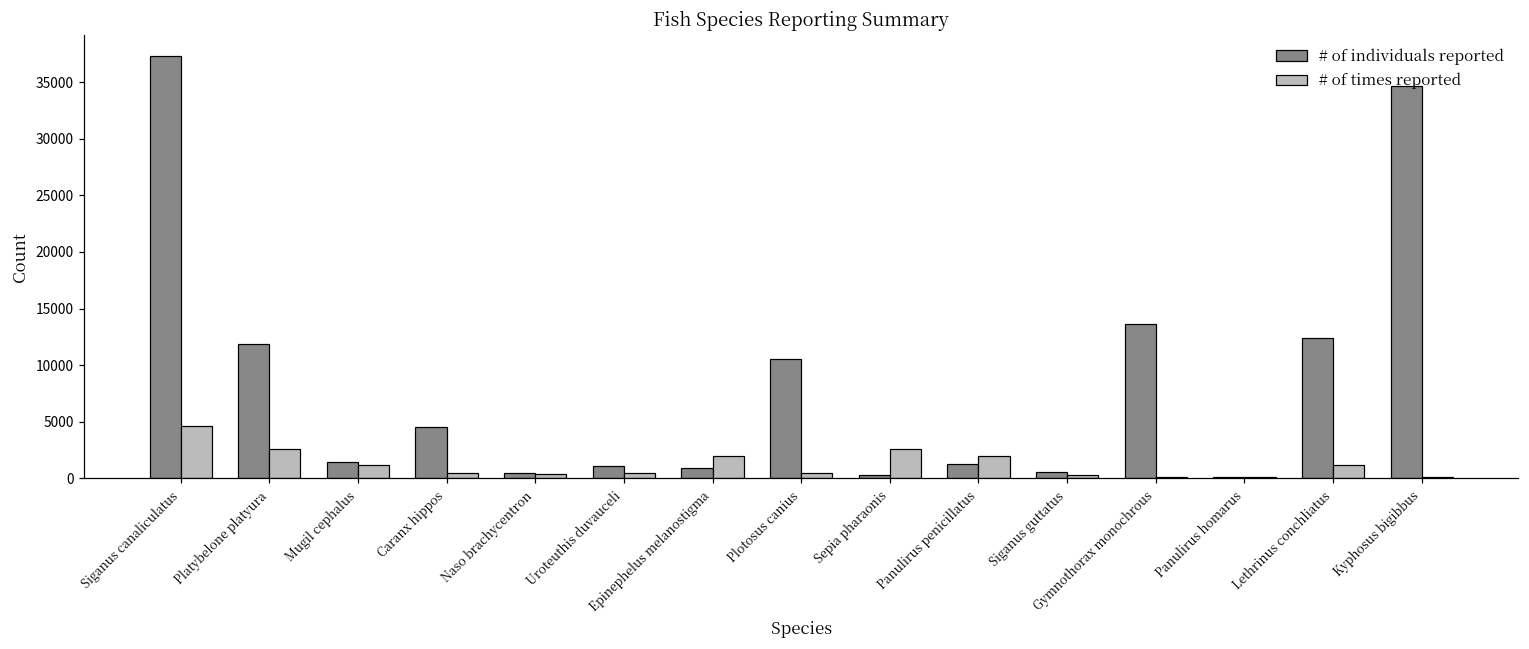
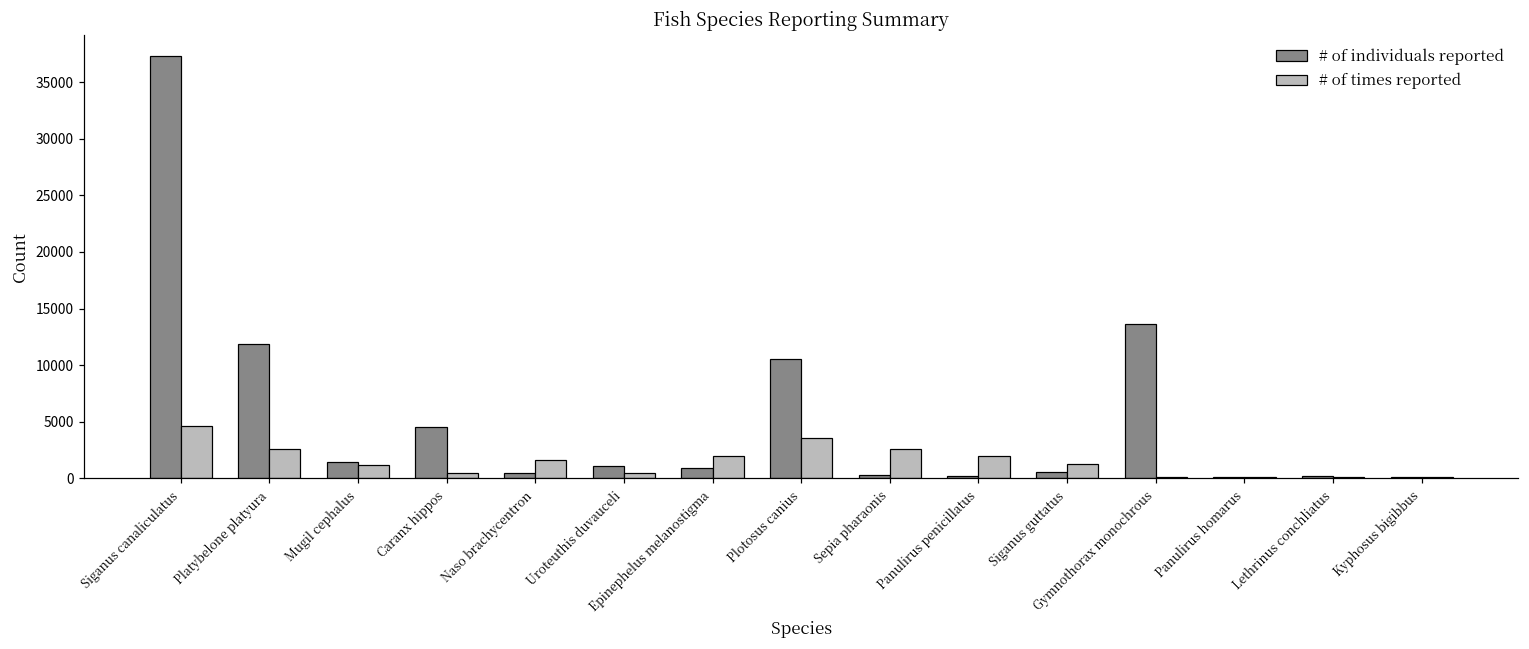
# of times reported, Naso brachycentron: 400 -> 1700
# of times reported, Plotosus canius: 500 -> 3600
# of individuals reported, Panulirus penicillatus: 1300 -> 200
# of times reported, Siganus guttatus: 300 -> 1300
# of individuals reported, Lethrinus conchliatus: 12400 -> 200
# of times reported, Lethrinus conchliatus: 1200 -> 100
# of individuals reported, Kyphosus bigibbus: 34700 -> 200
